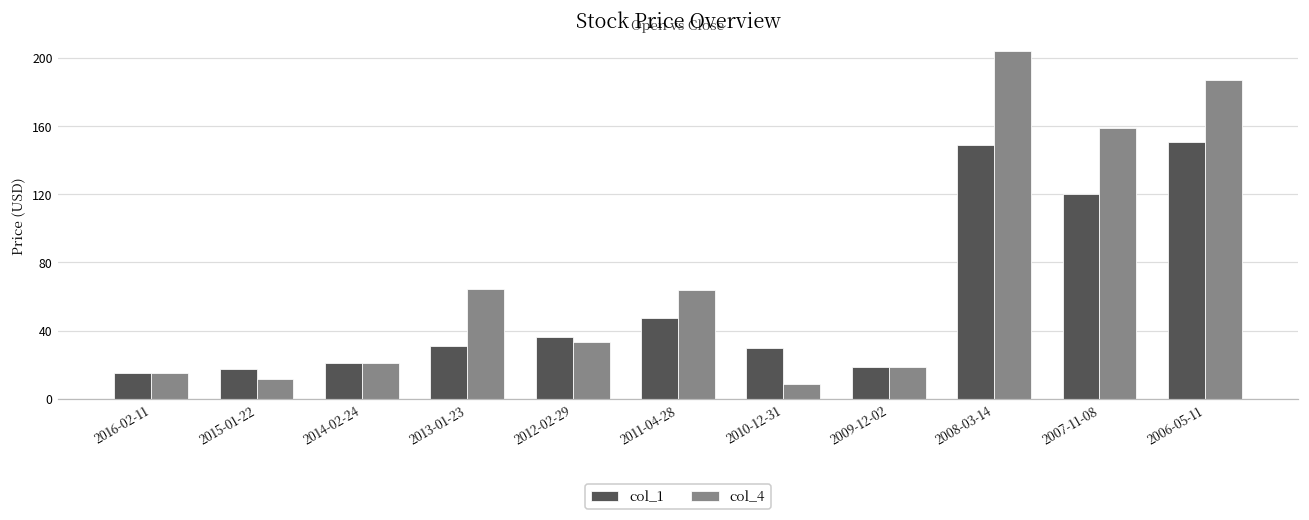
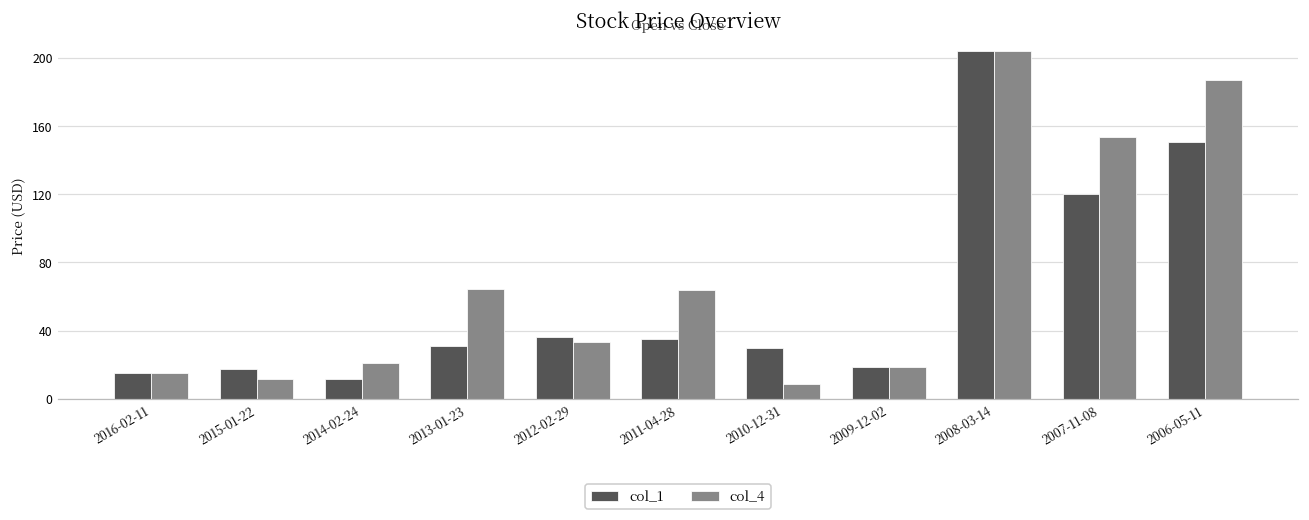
col_1, 2014-02-24: 21 -> 12
col_1, 2011-04-28: 47 -> 35
col_1, 2008-03-14: 149 -> 204
col_4, 2007-11-08: 159 -> 153
